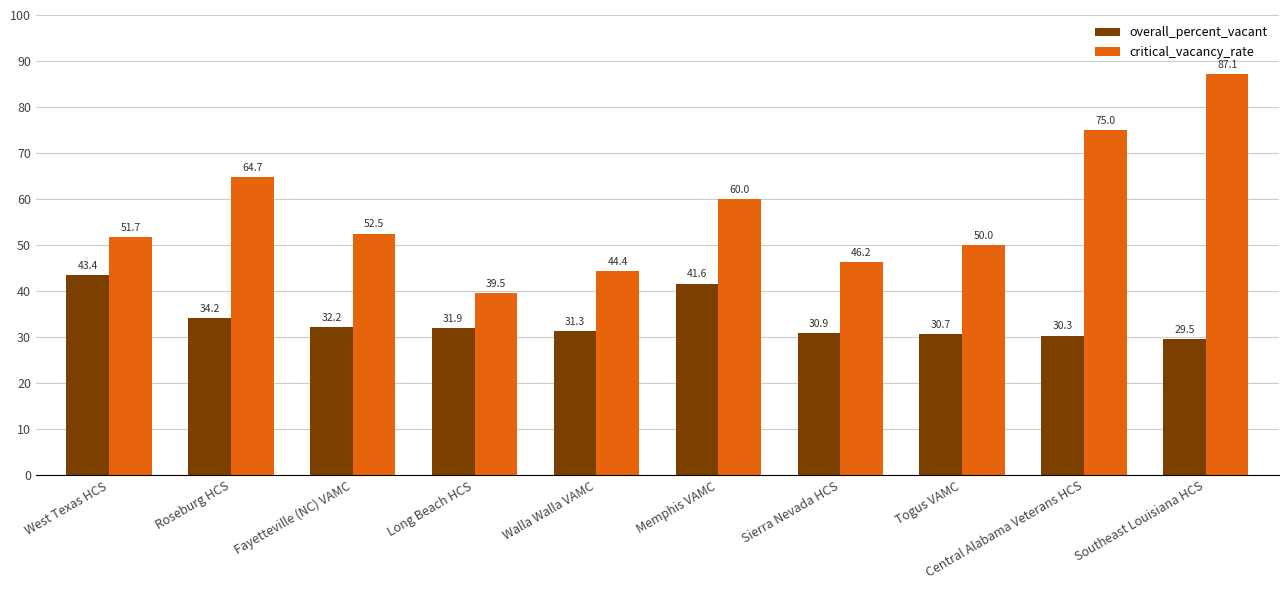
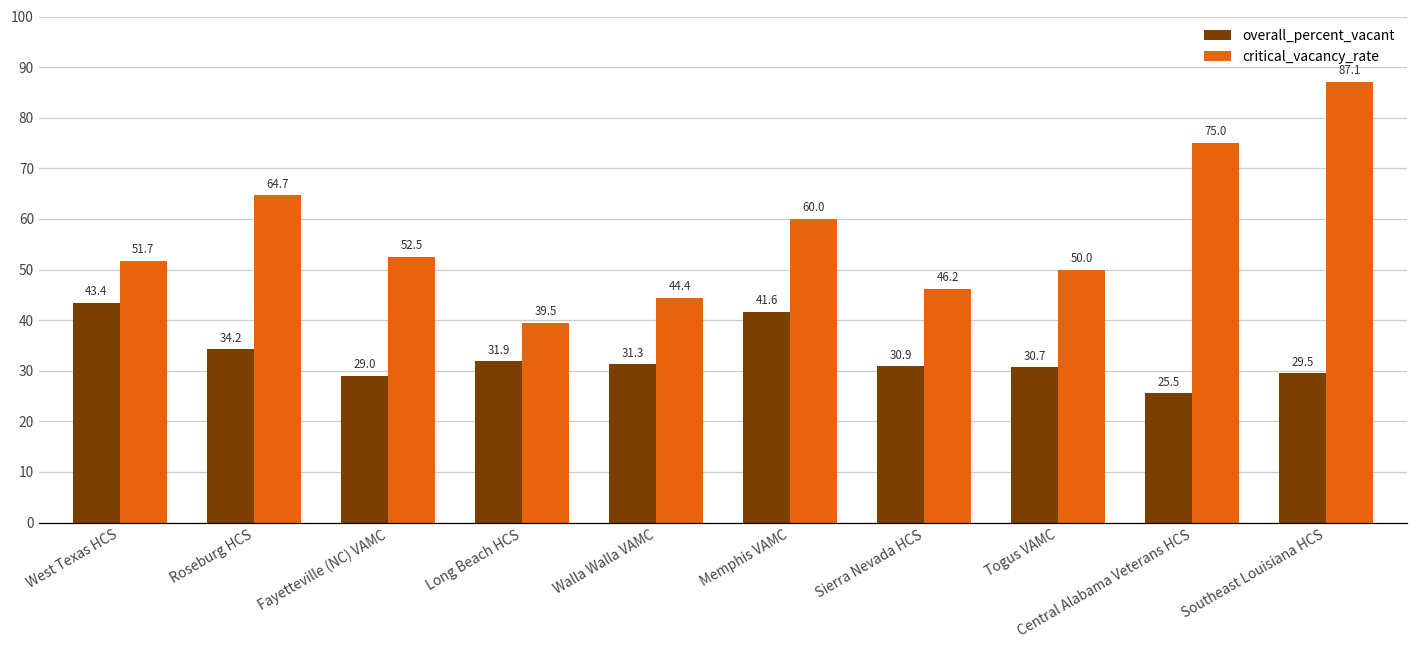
overall_percent_vacant, Fayetteville (NC) VAMC: 32.2 -> 29.0
overall_percent_vacant, Central Alabama Veterans HCS: 30.3 -> 25.5
